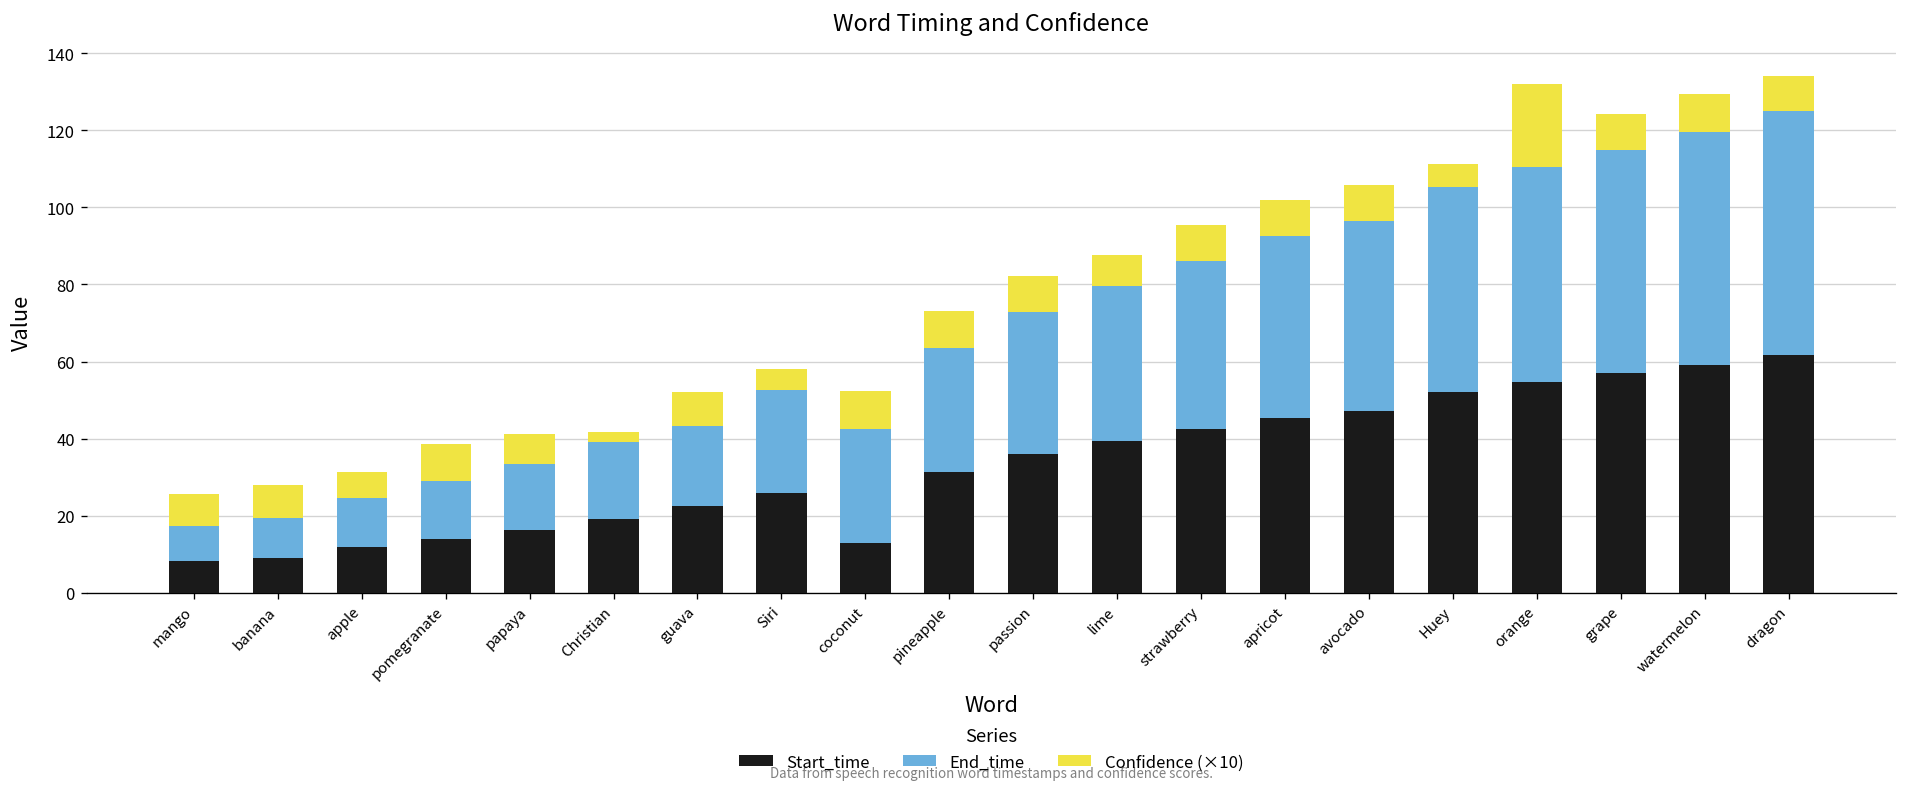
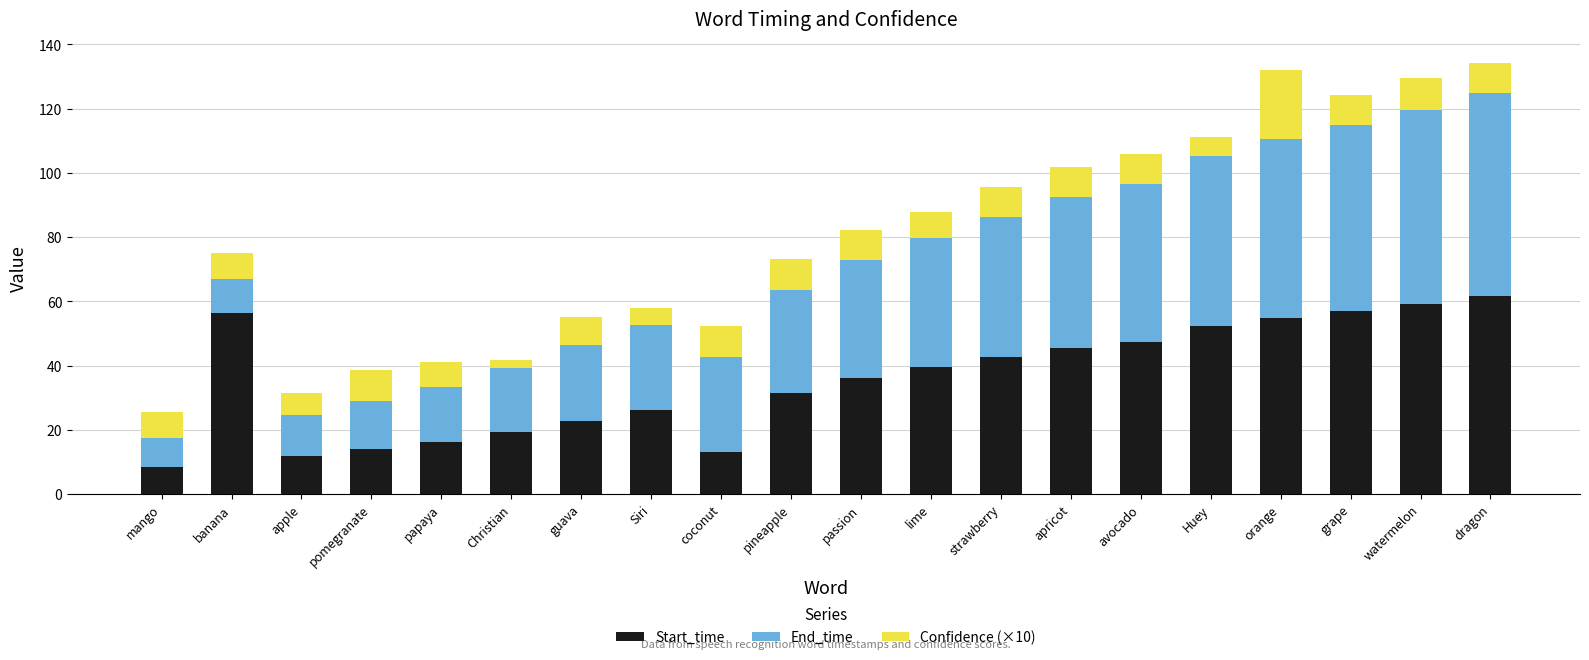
Start_time, banana: 9 -> 56
End_time, guava: 21 -> 24
